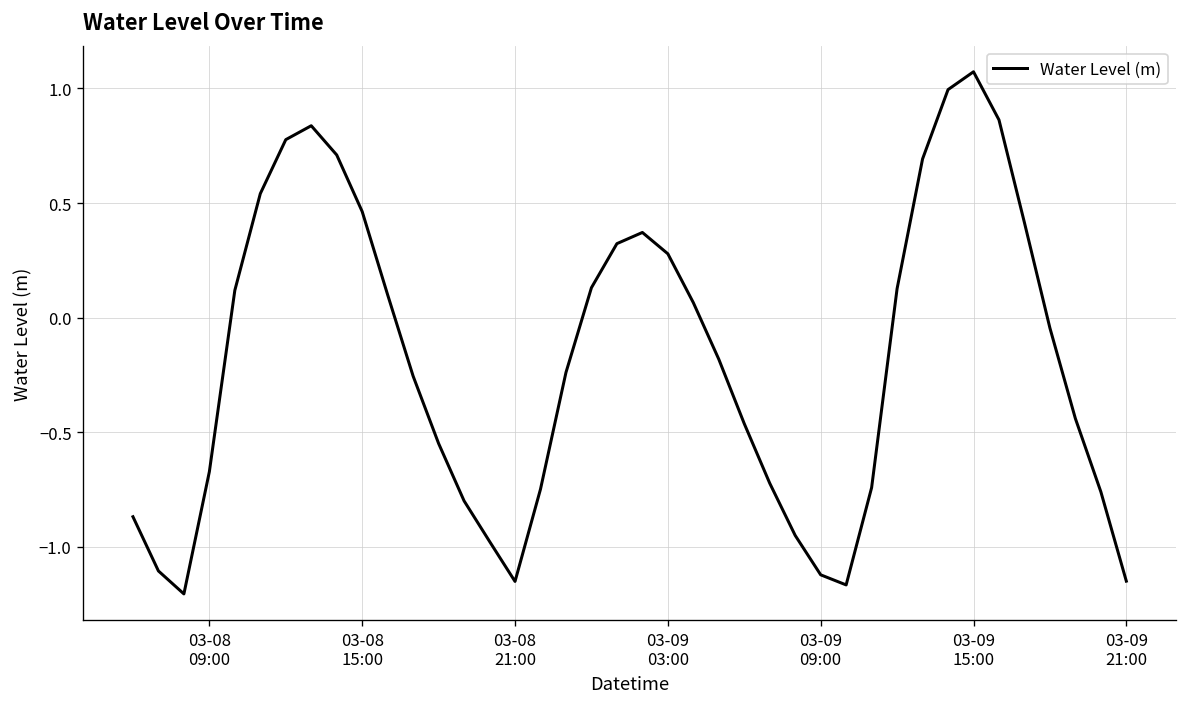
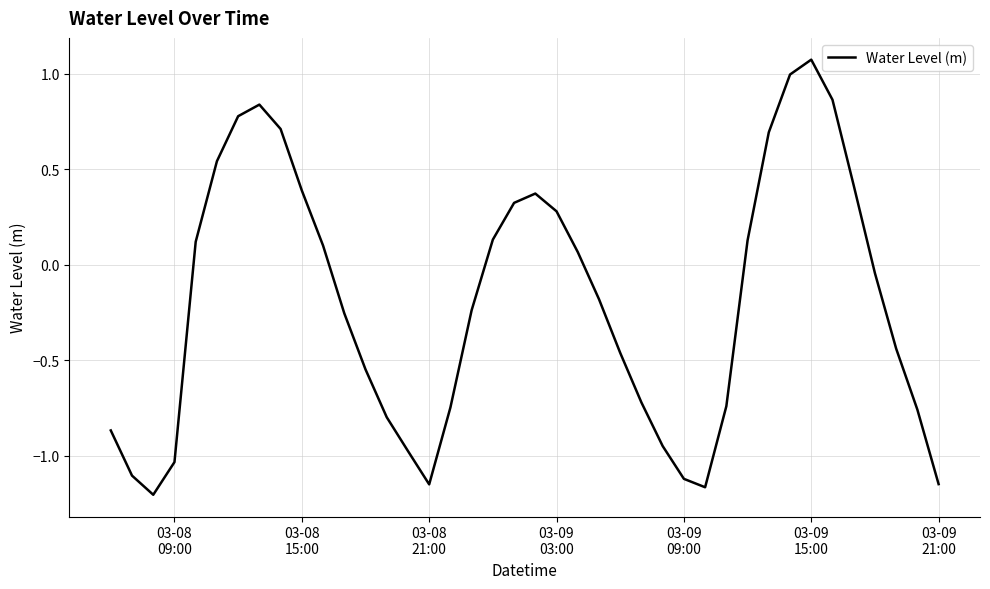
03-08 09:00: -0.67 -> -1.03
03-08 15:00: 0.46 -> 0.39
